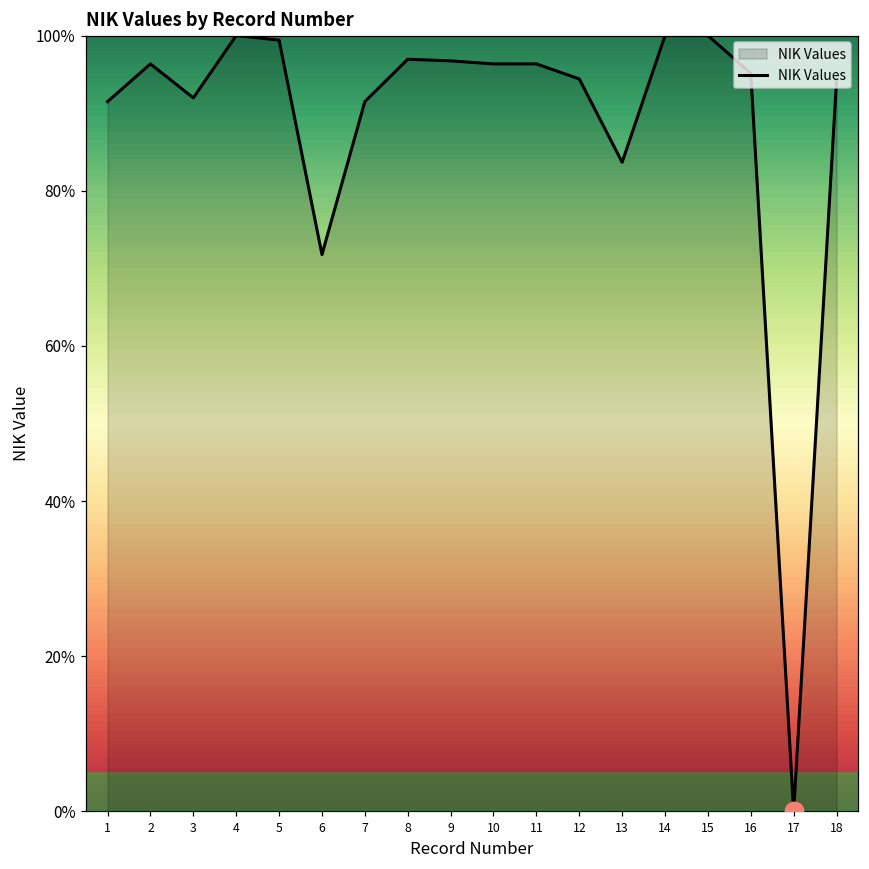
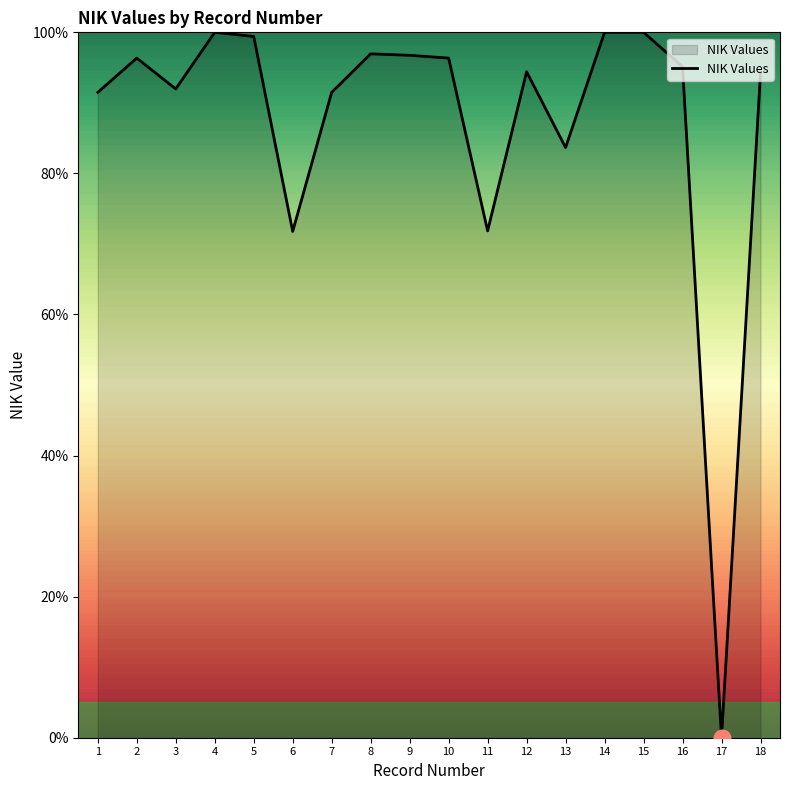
NIK Values, 11: 96% -> 72%
